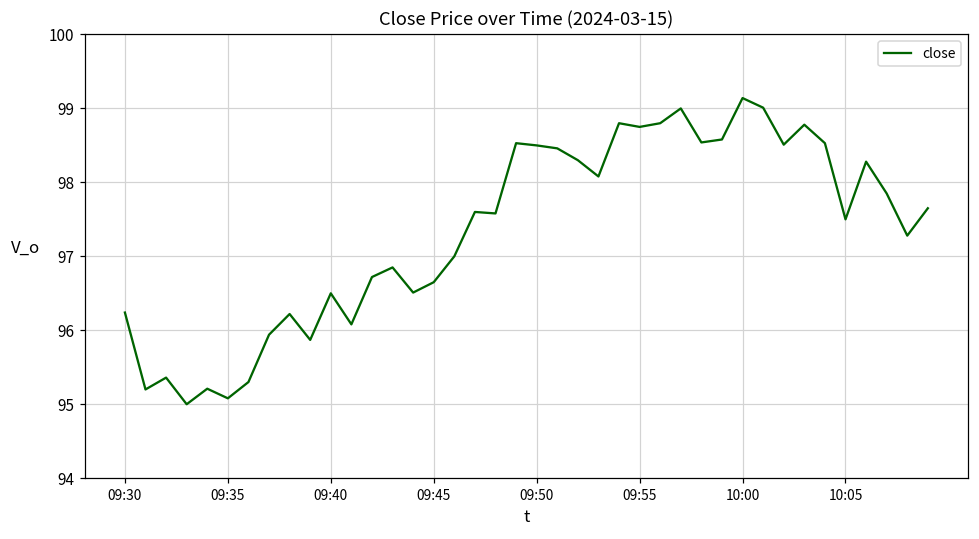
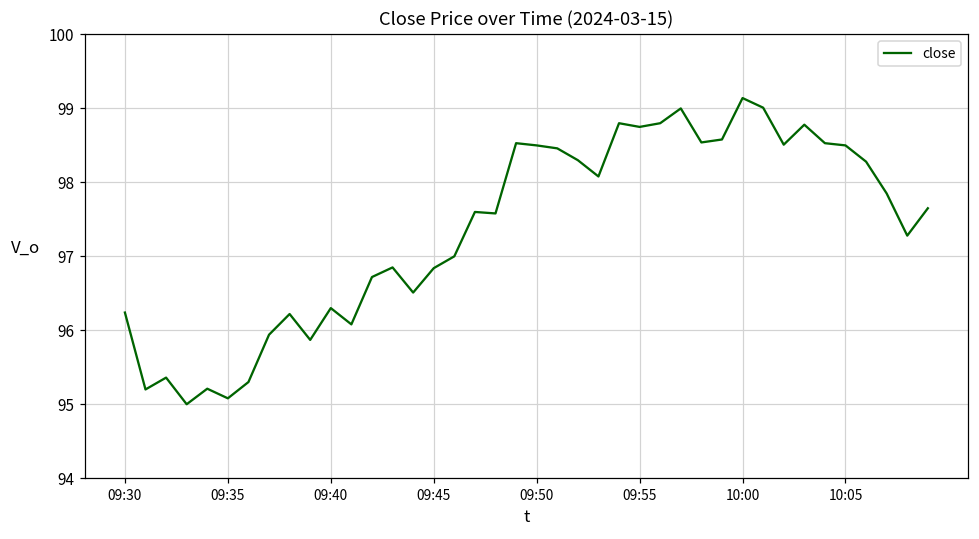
09:40: 96.5 -> 96.3
09:45: 96.7 -> 96.8
10:05: 97.5 -> 98.5
